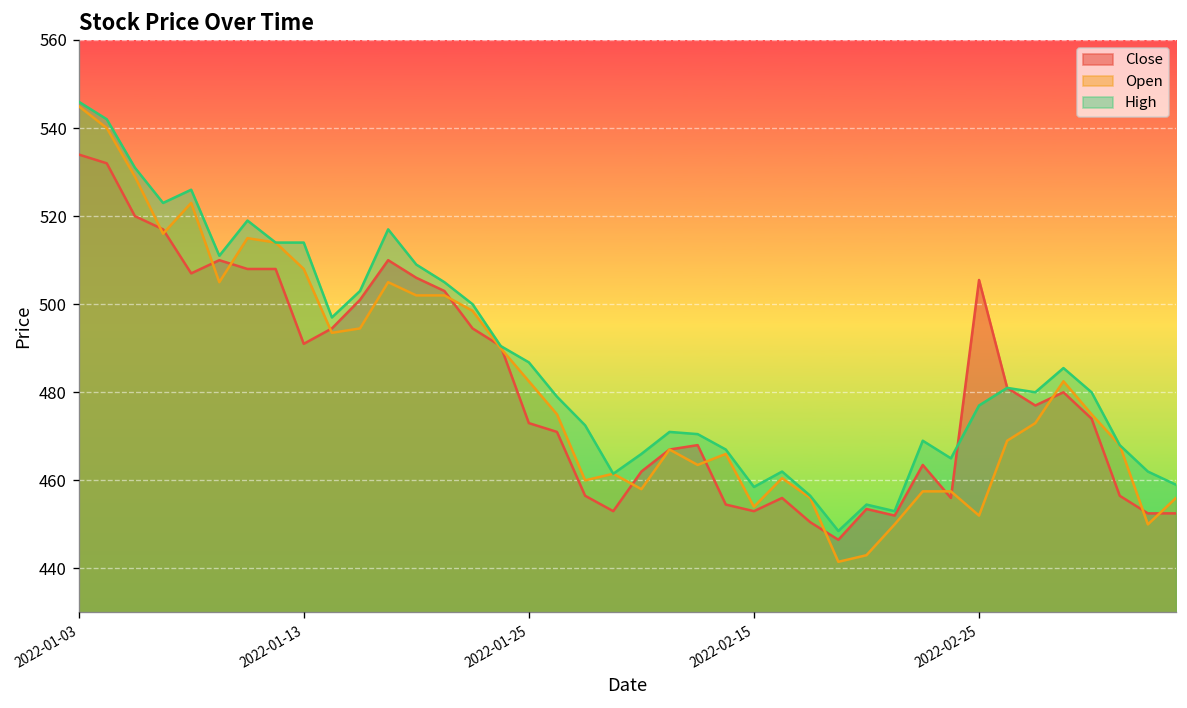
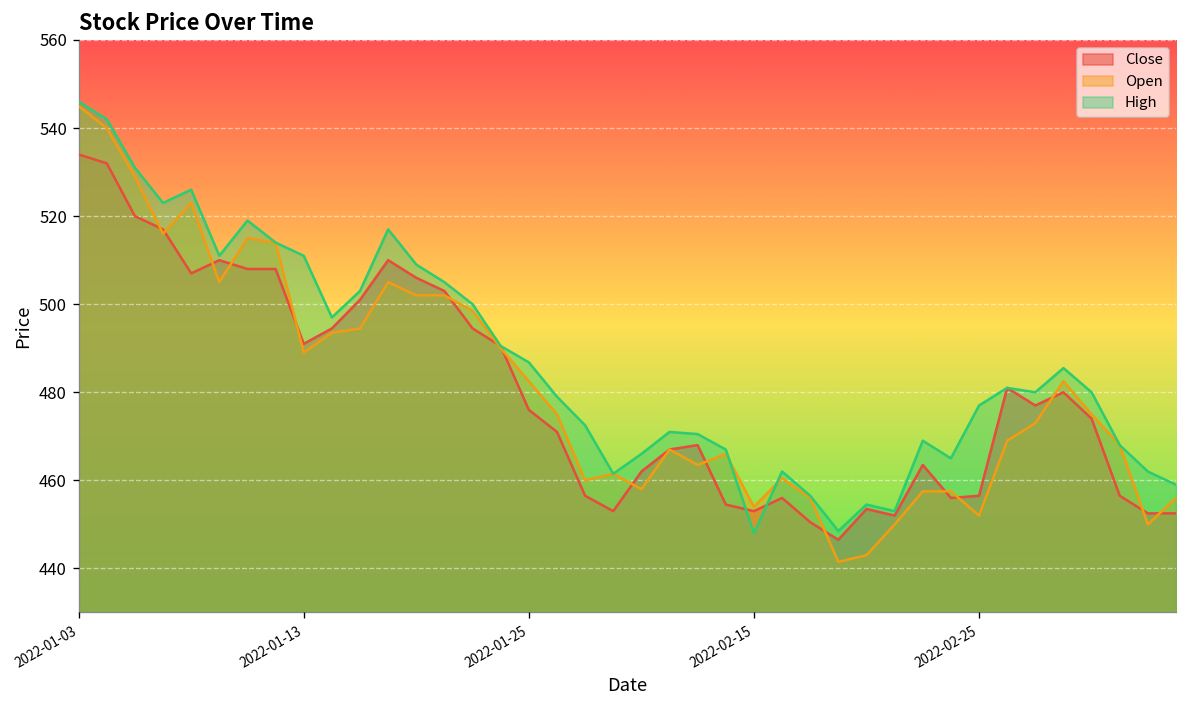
Open, 2022-01-13: 508 -> 489
High, 2022-01-13: 514 -> 511
Close, 2022-01-25: 473 -> 476
High, 2022-02-15: 459 -> 448
Close, 2022-02-25: 506 -> 457
